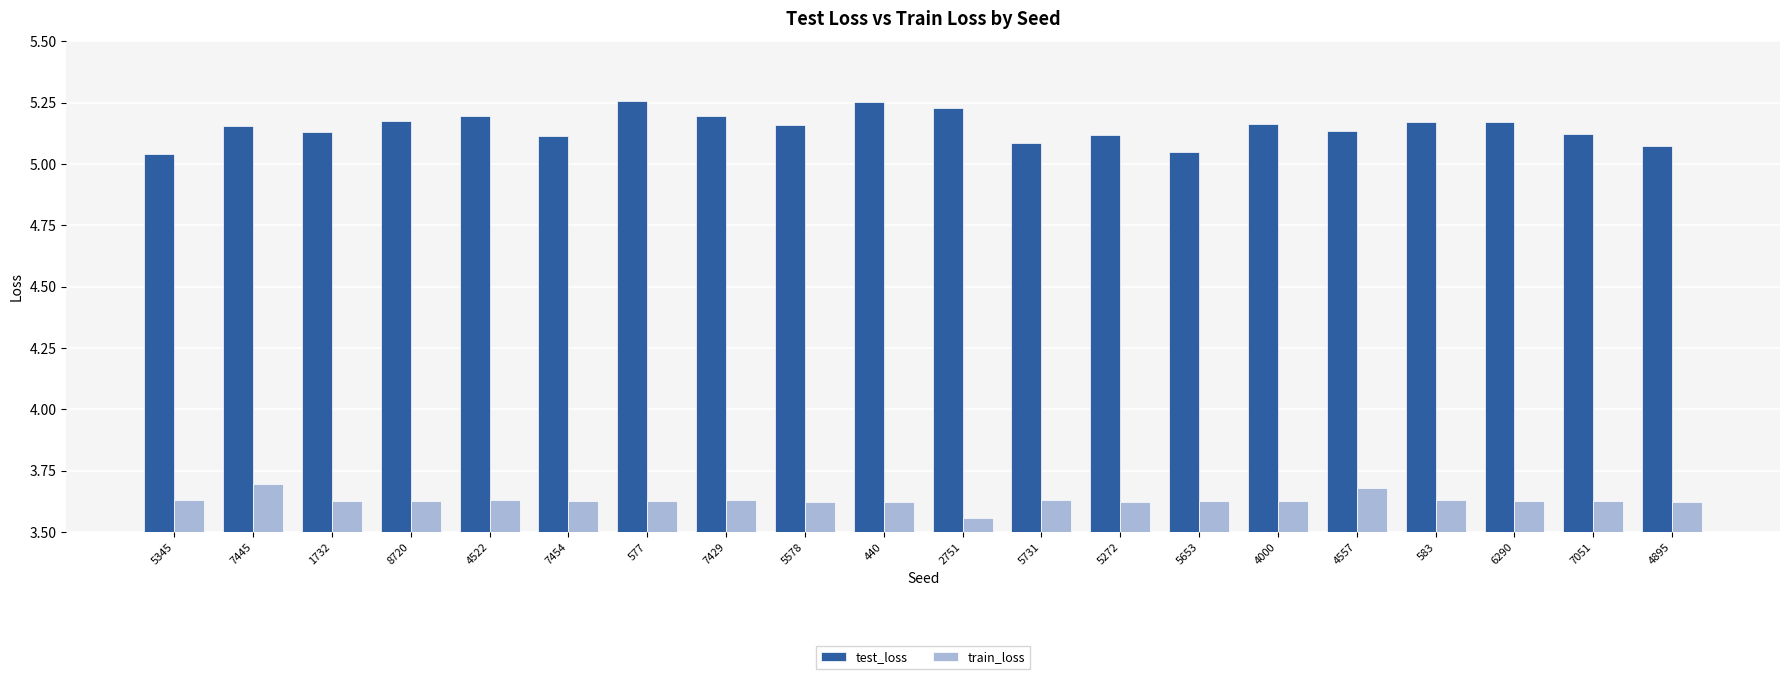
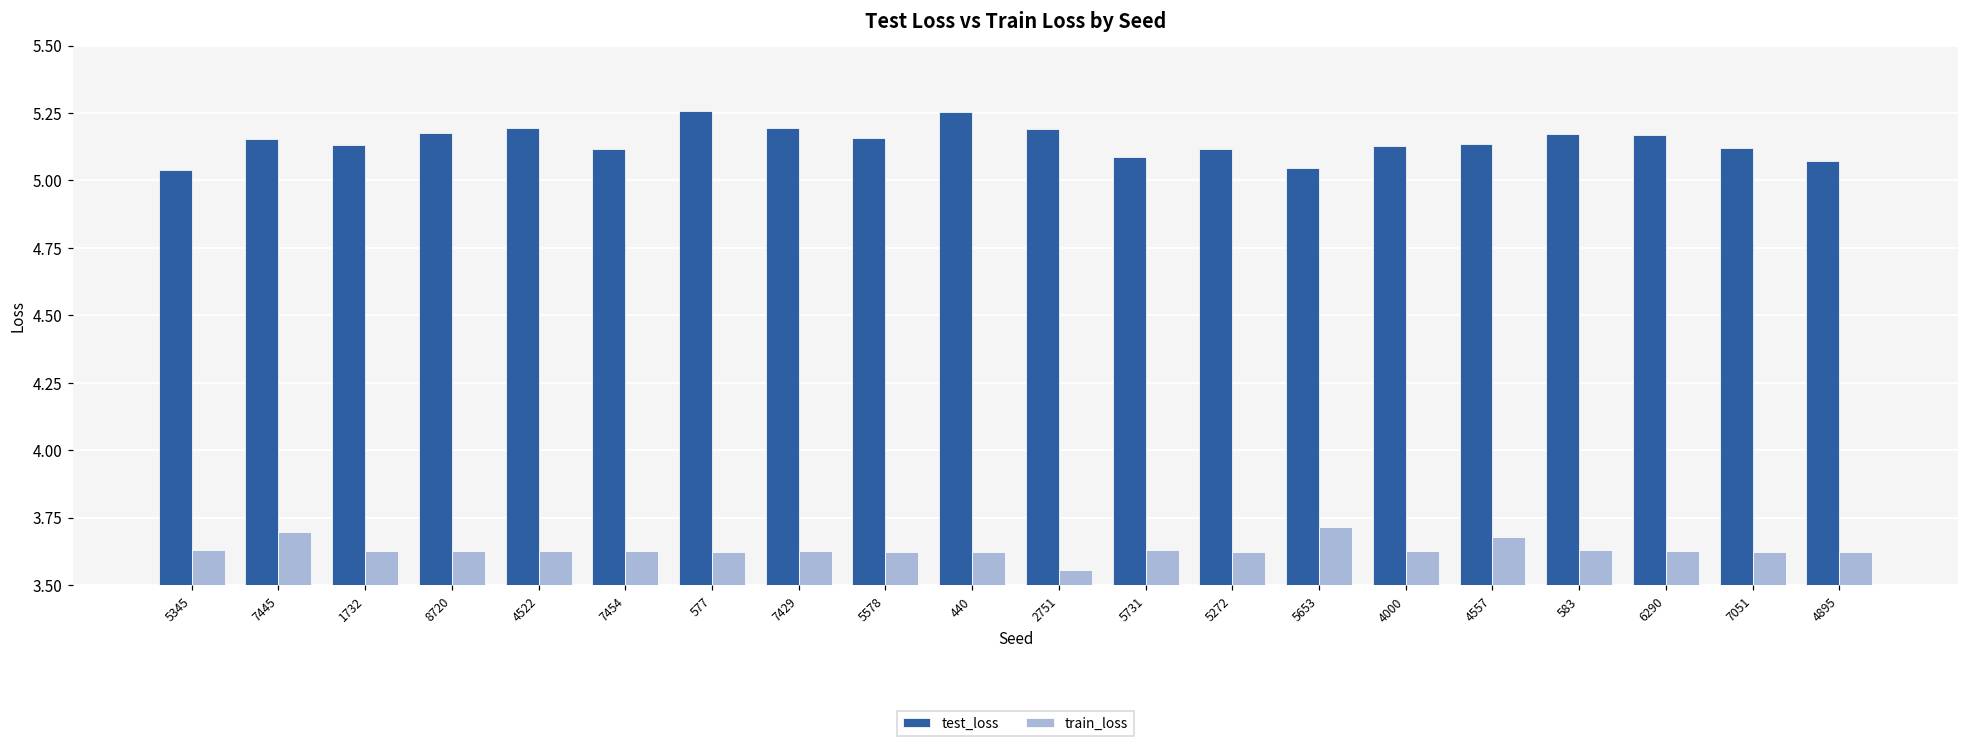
test_loss, 2751: 5.23 -> 5.19
train_loss, 5653: 3.63 -> 3.72
test_loss, 4000: 5.16 -> 5.13
